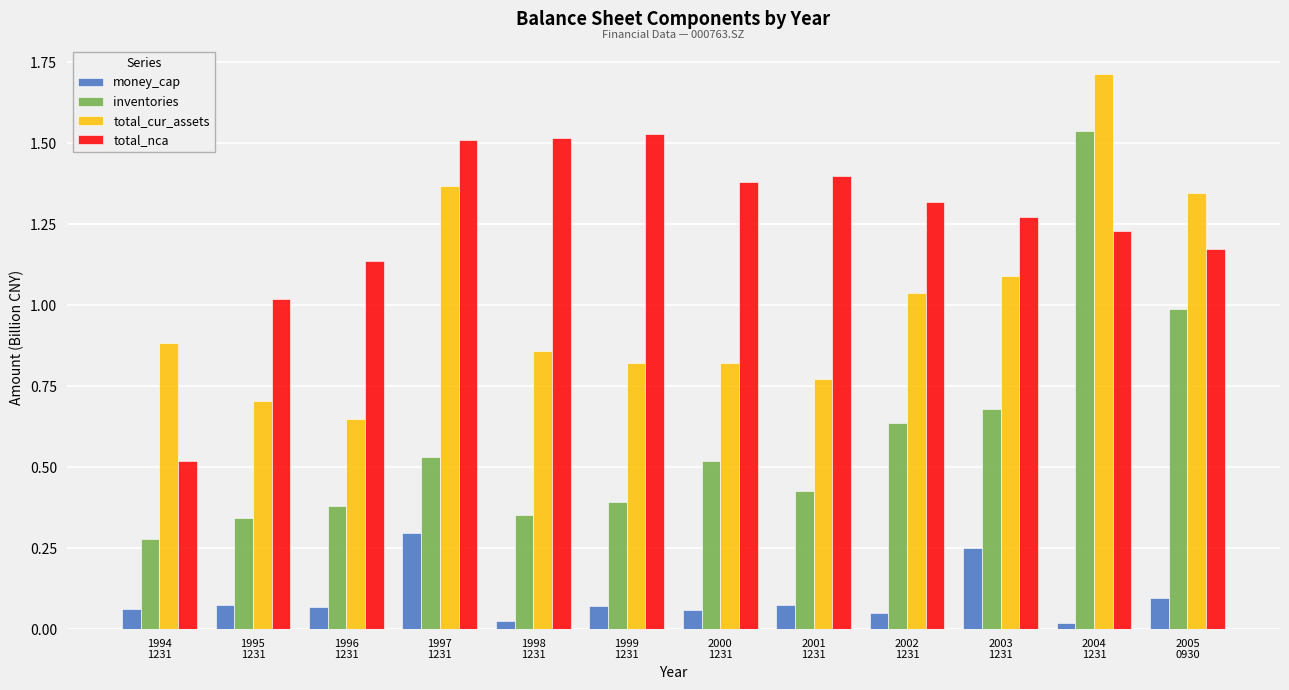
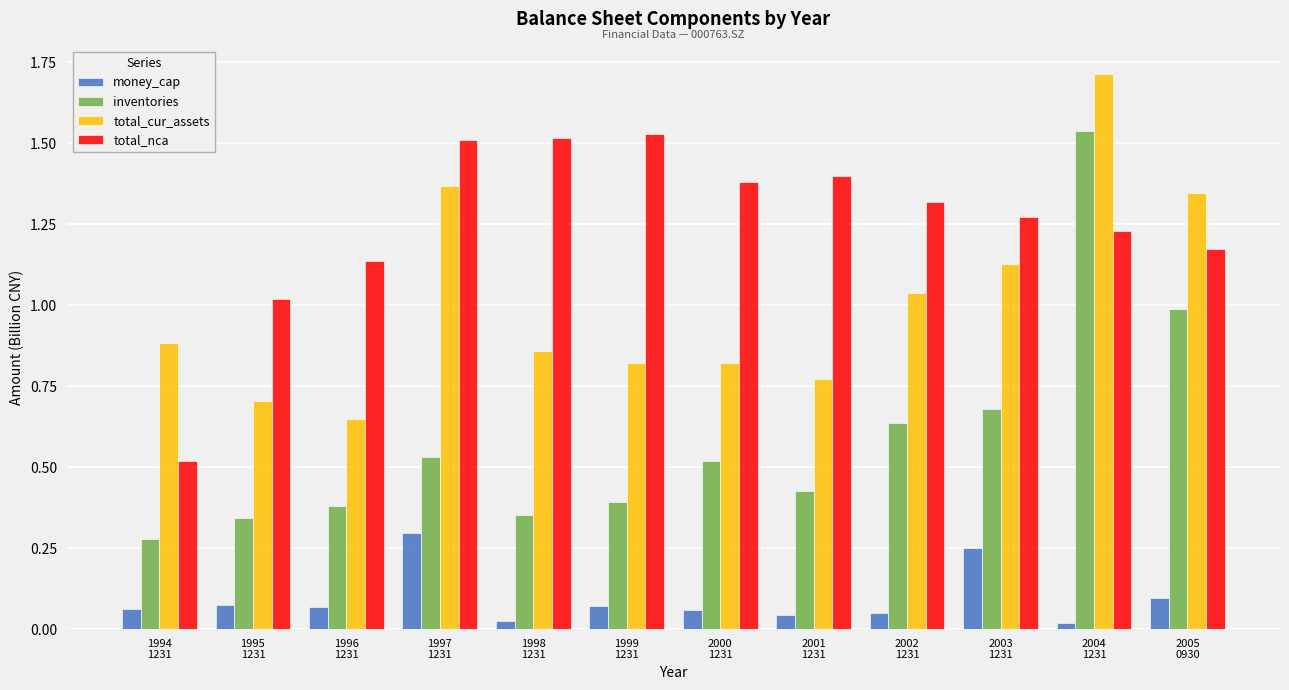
money_cap, 2001 1231: 0.07 -> 0.04
total_cur_assets, 2003 1231: 1.09 -> 1.13
